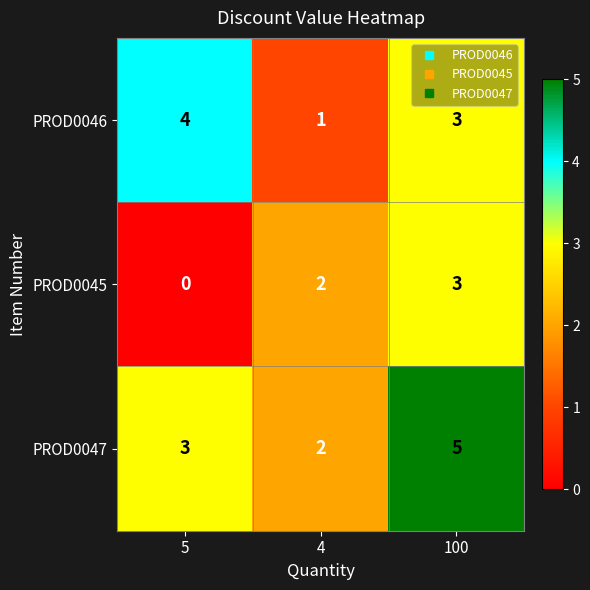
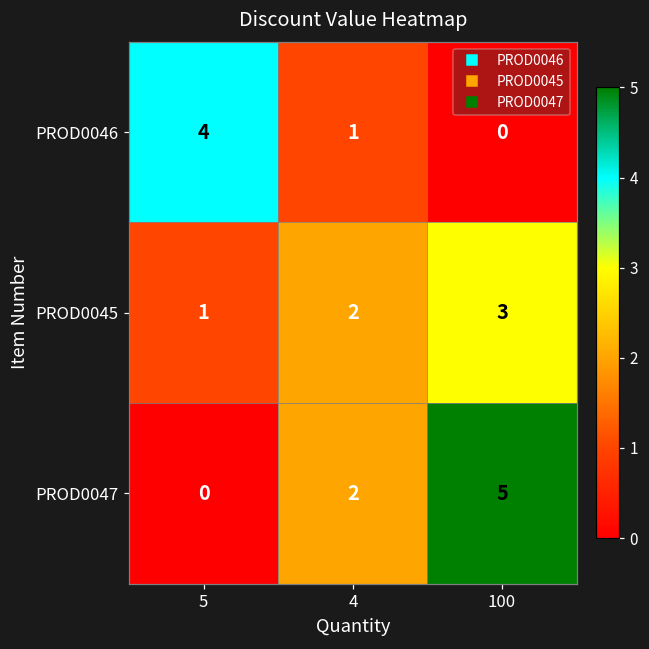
PROD0046, 100: 3 -> 0
PROD0045, 5: 0 -> 1
PROD0047, 5: 3 -> 0
